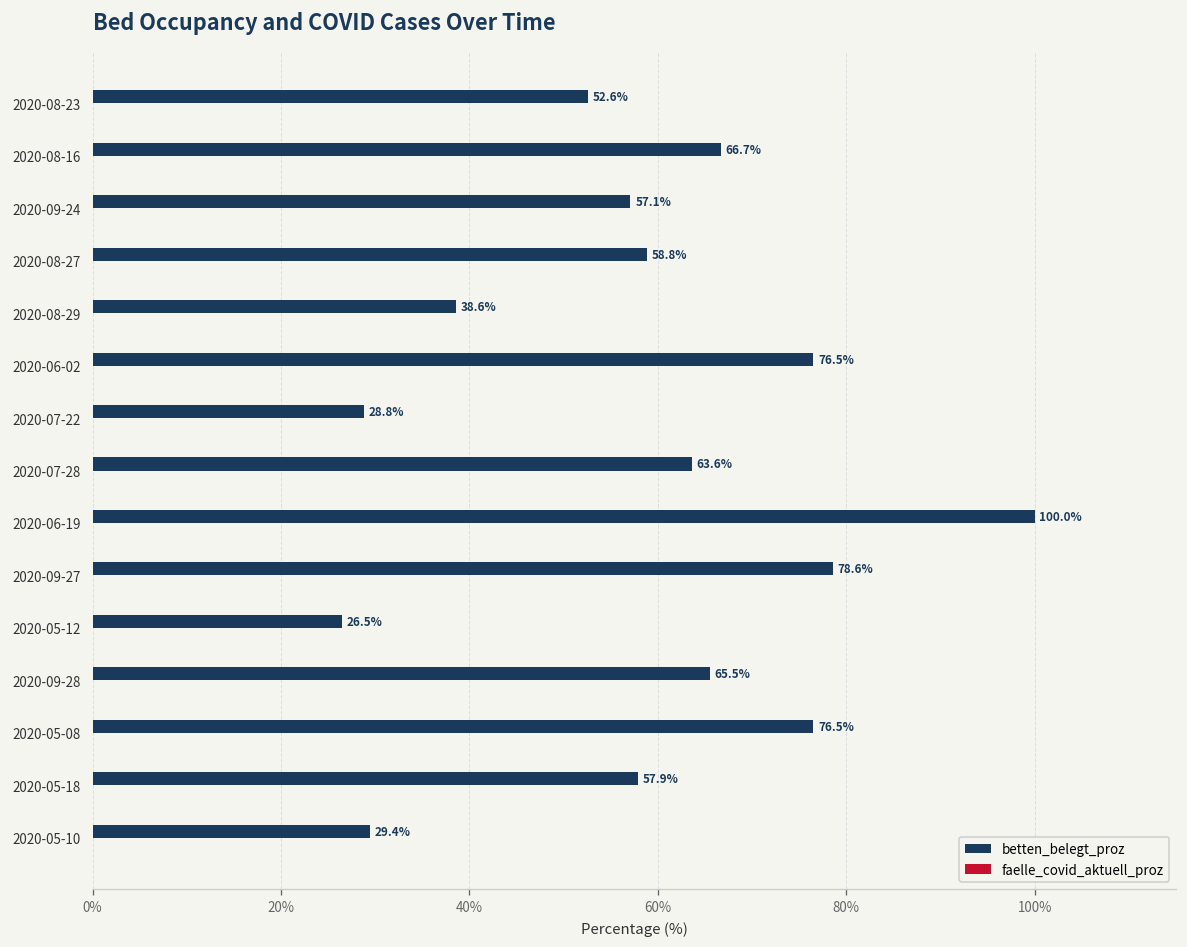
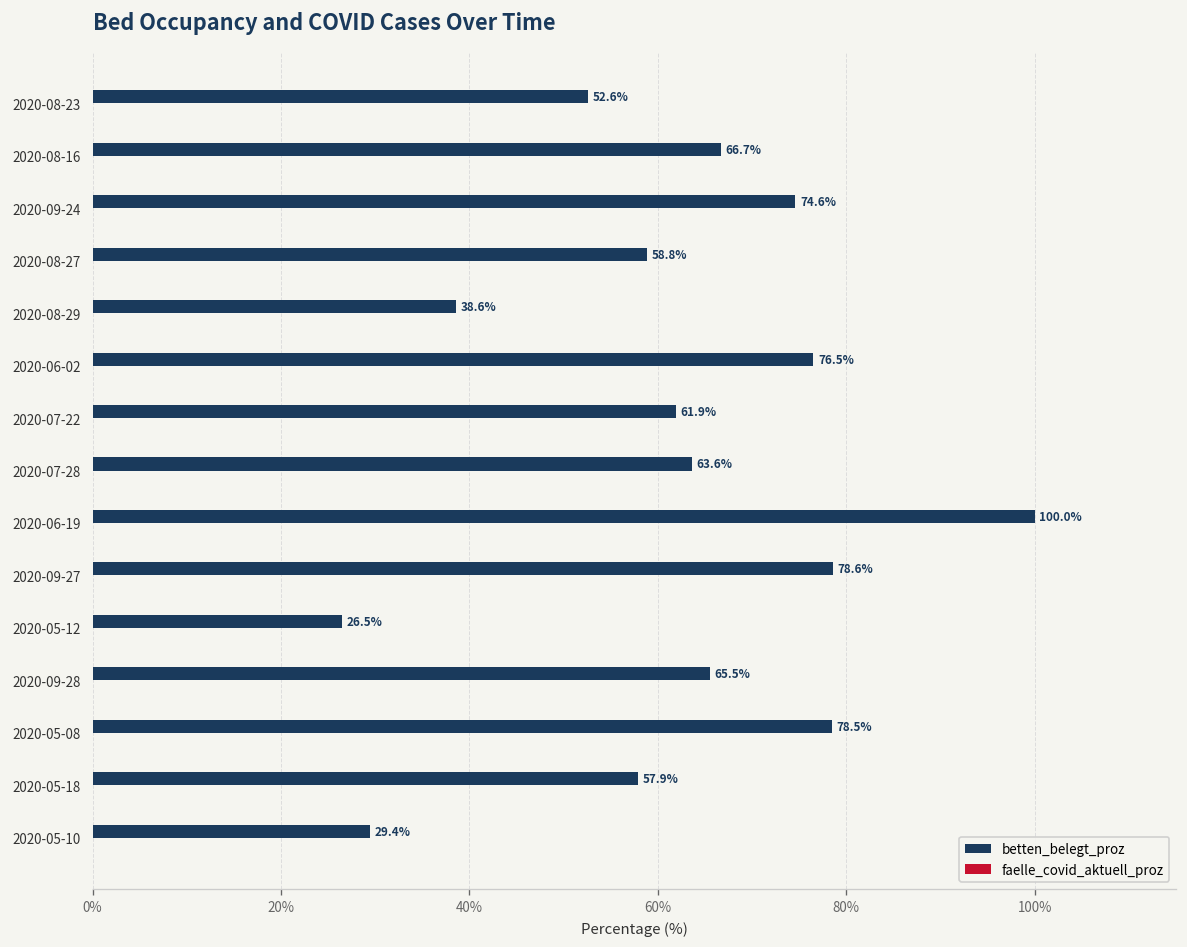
betten_belegt_proz, 2020-09-24: 57.1% -> 74.6%
betten_belegt_proz, 2020-07-22: 28.8% -> 61.9%
betten_belegt_proz, 2020-05-08: 76.5% -> 78.5%
